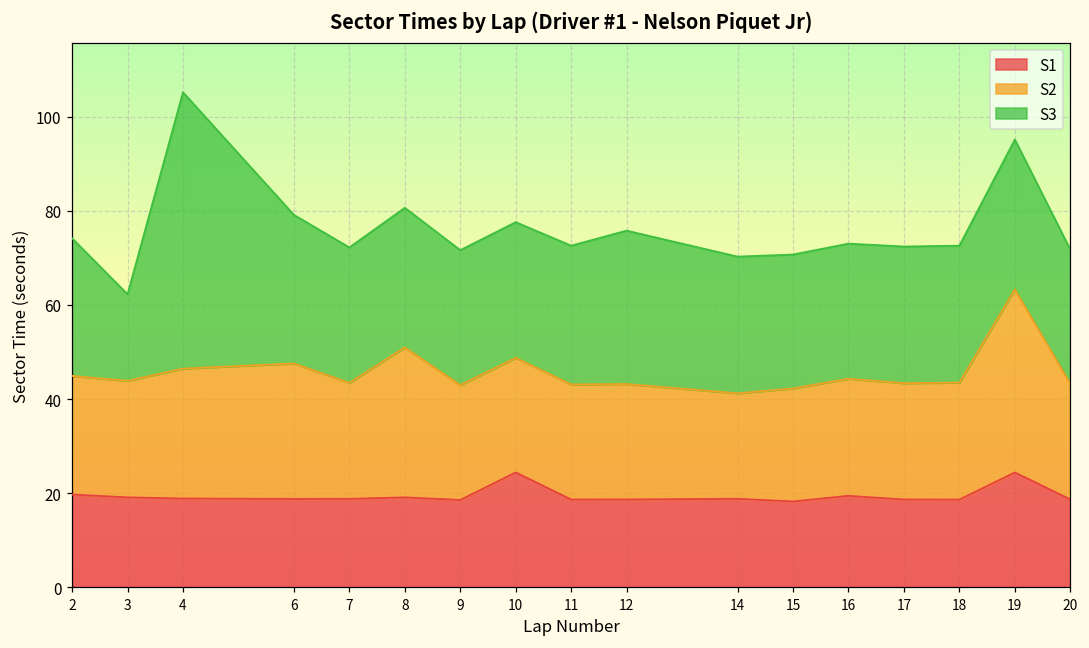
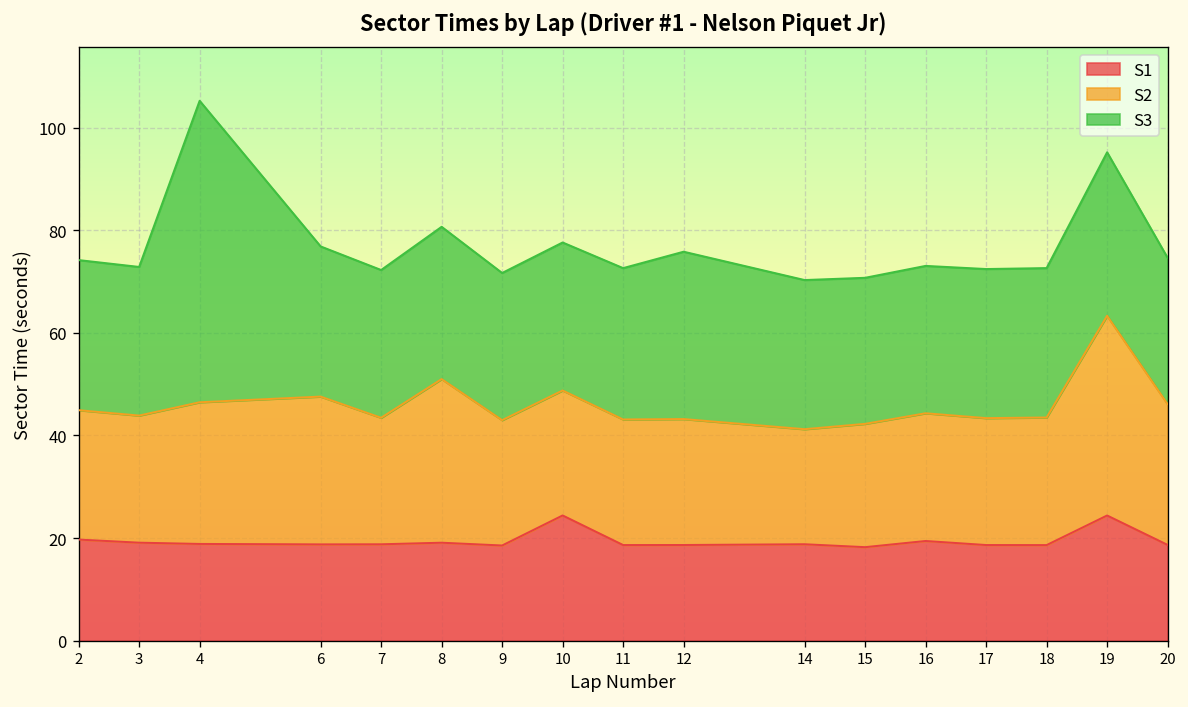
S3, 3: 18 -> 29
S3, 6: 32 -> 29
S2, 20: 25 -> 27
